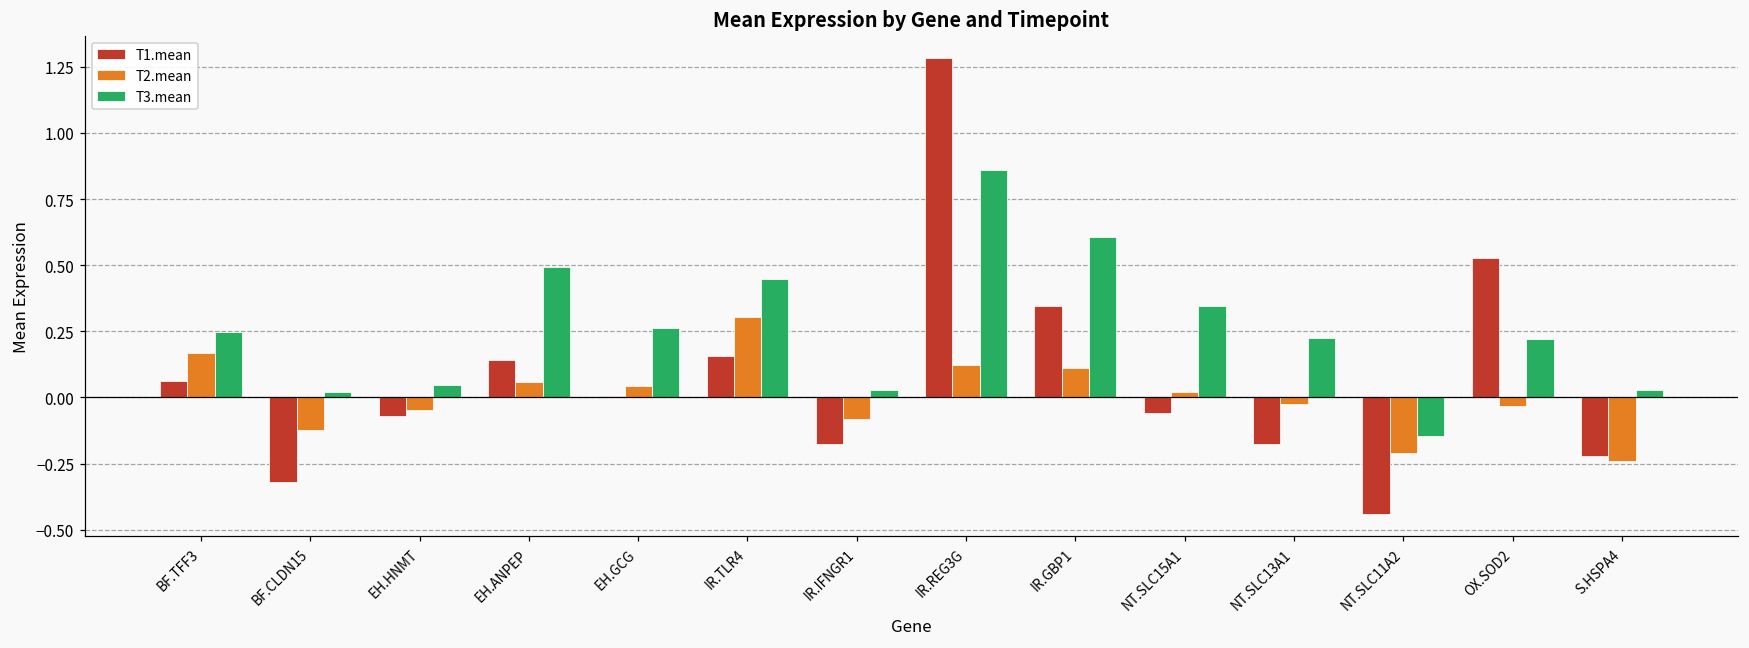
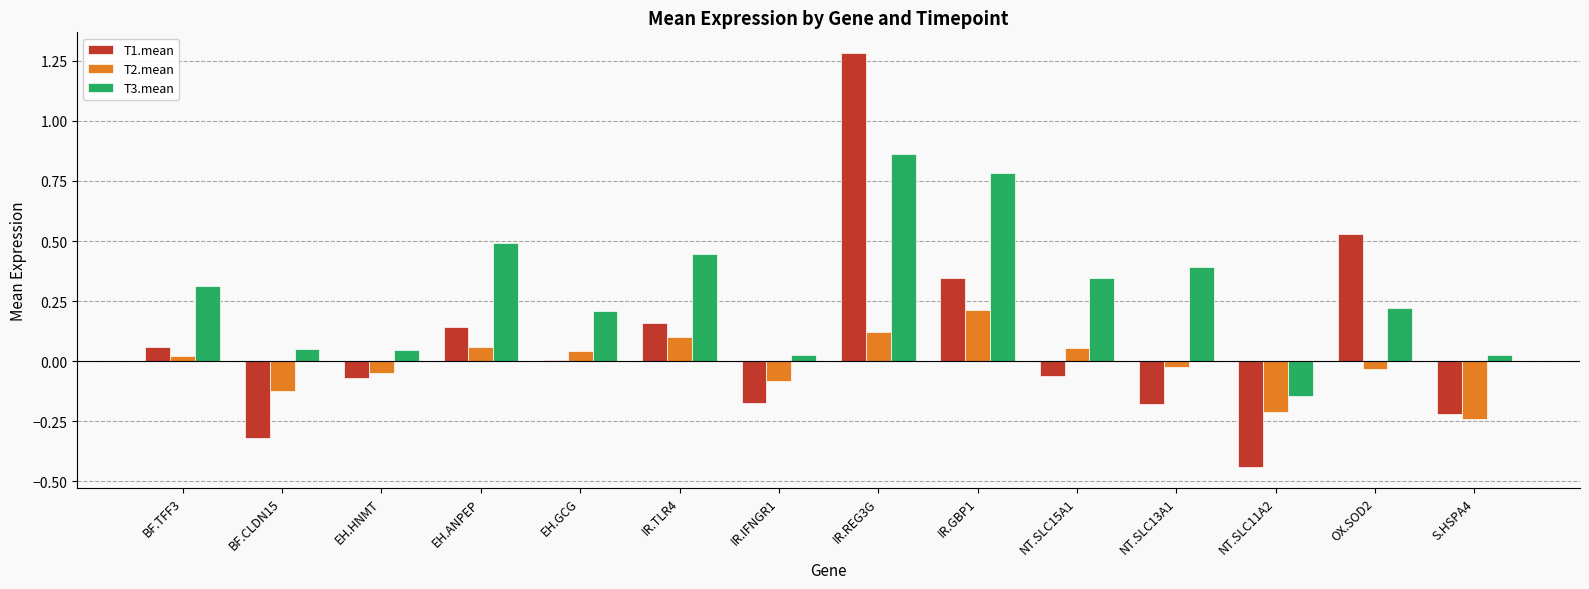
T2.mean, BF.TFF3: 0.17 -> 0.02
T3.mean, BF.TFF3: 0.25 -> 0.31
T3.mean, BF.CLDN15: 0.02 -> 0.05
T3.mean, EH.GCG: 0.26 -> 0.21
T2.mean, IR.TLR4: 0.30 -> 0.10
T2.mean, IR.GBP1: 0.11 -> 0.21
T3.mean, IR.GBP1: 0.61 -> 0.78
T2.mean, NT.SLC15A1: 0.02 -> 0.06
T3.mean, NT.SLC13A1: 0.23 -> 0.39
